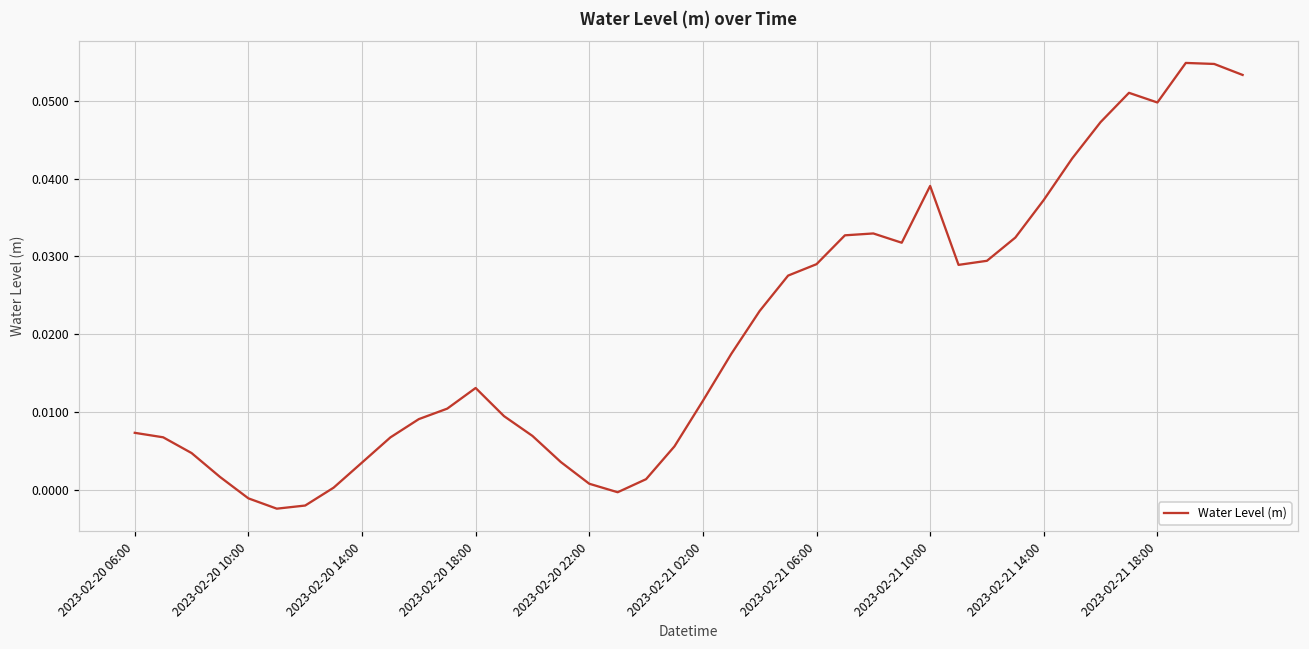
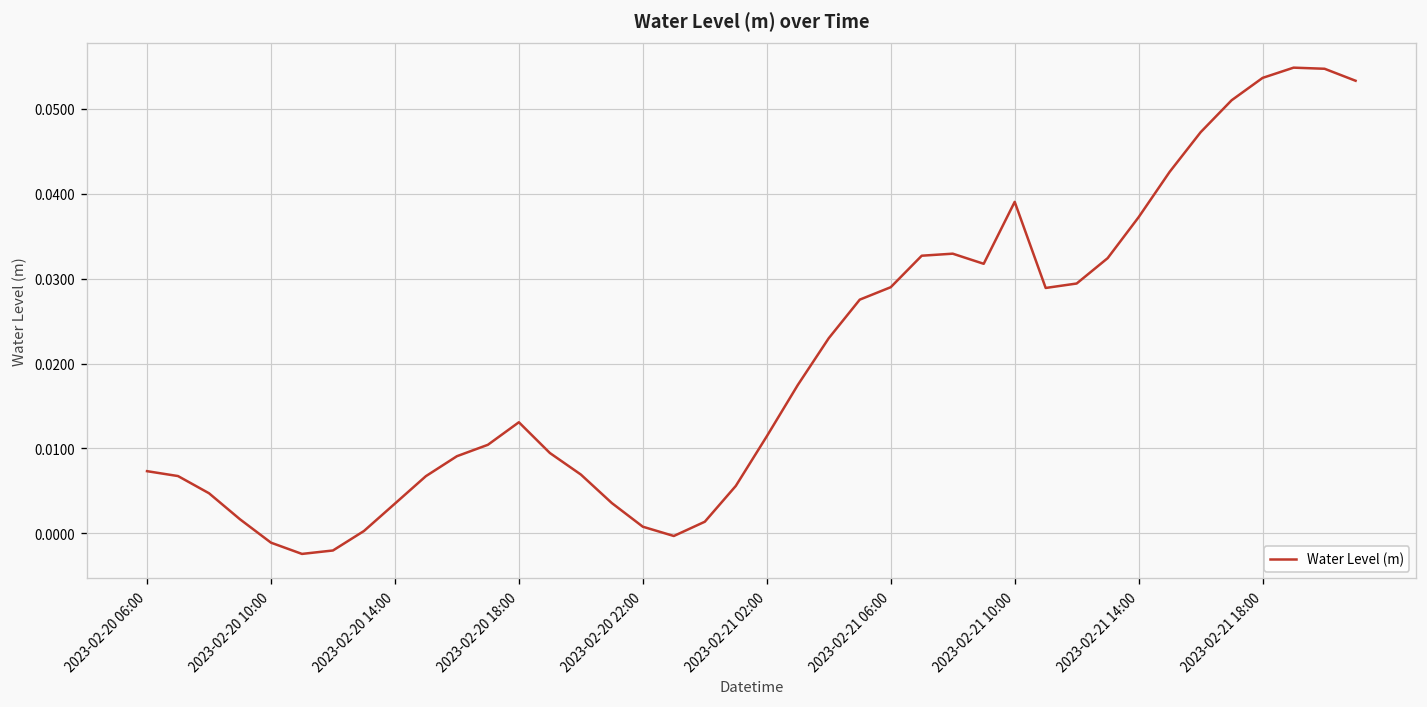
2023-02-21 18:00: 0.050 -> 0.054
